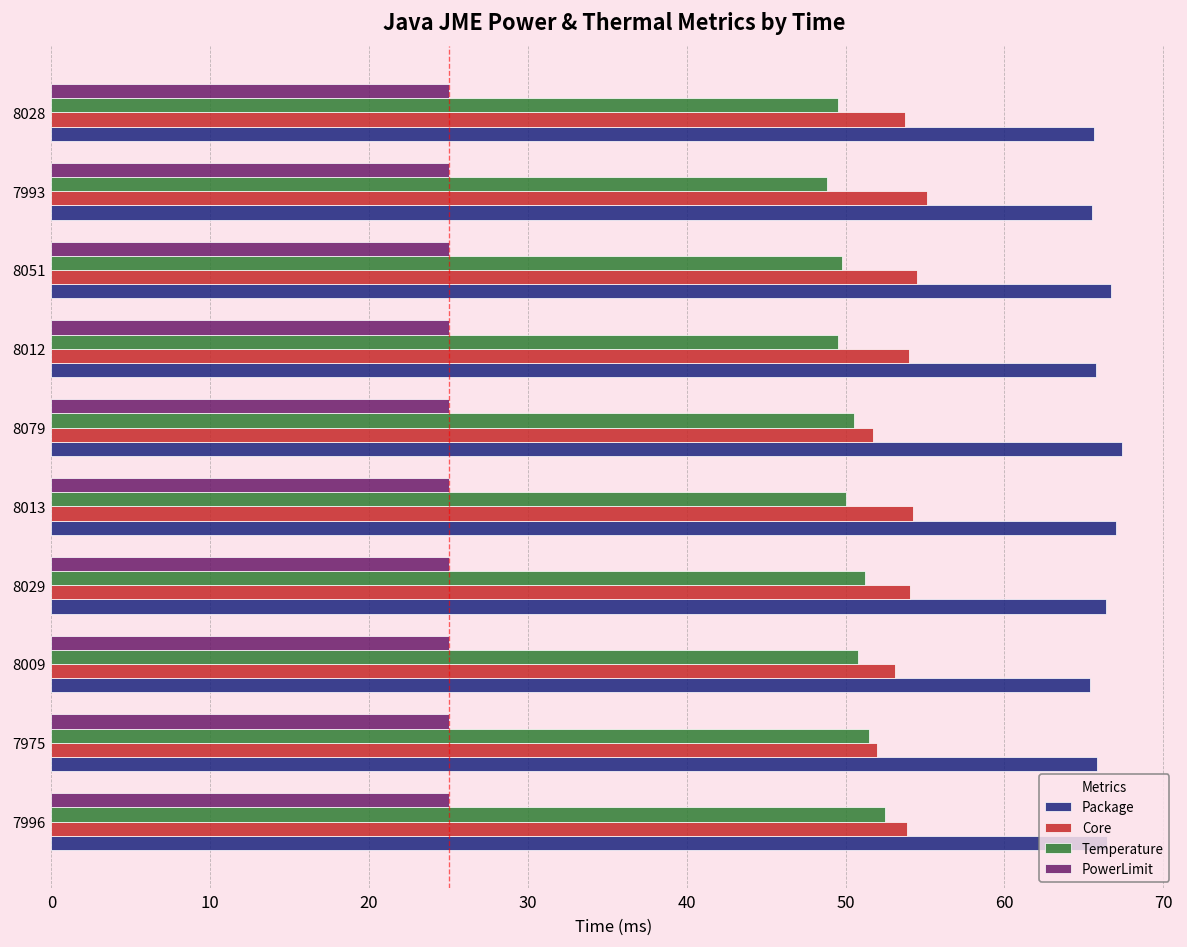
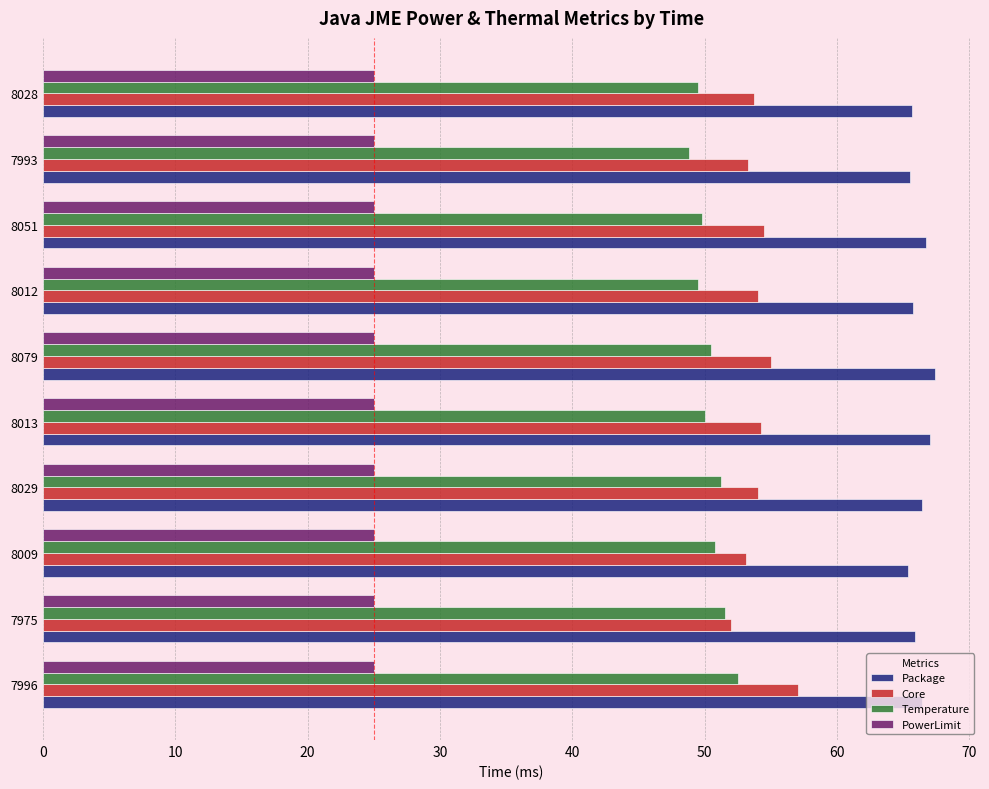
Core, 7993: 55.1 -> 53.2
Core, 8079: 51.7 -> 55.0
Core, 7996: 53.8 -> 57.0
